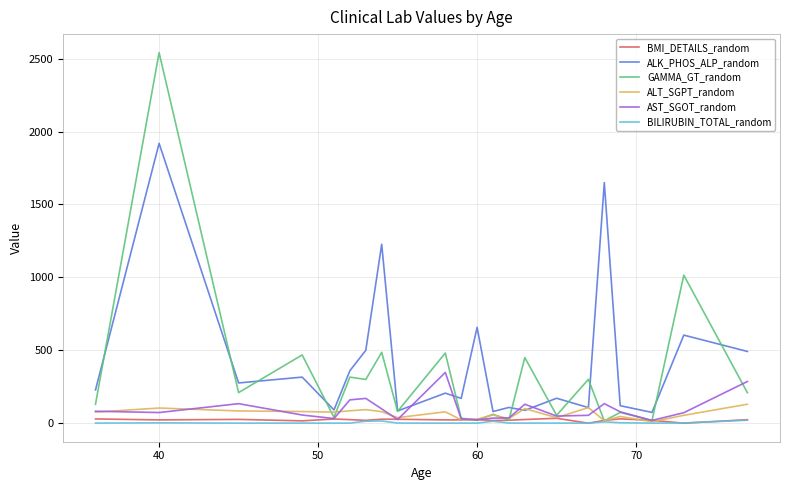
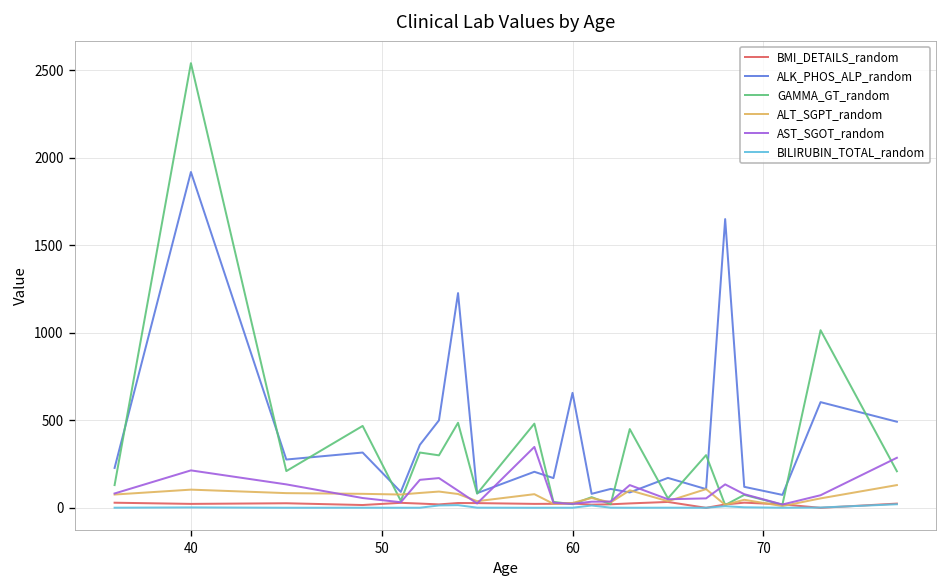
AST_SGOT_random, 40: 70 -> 210
